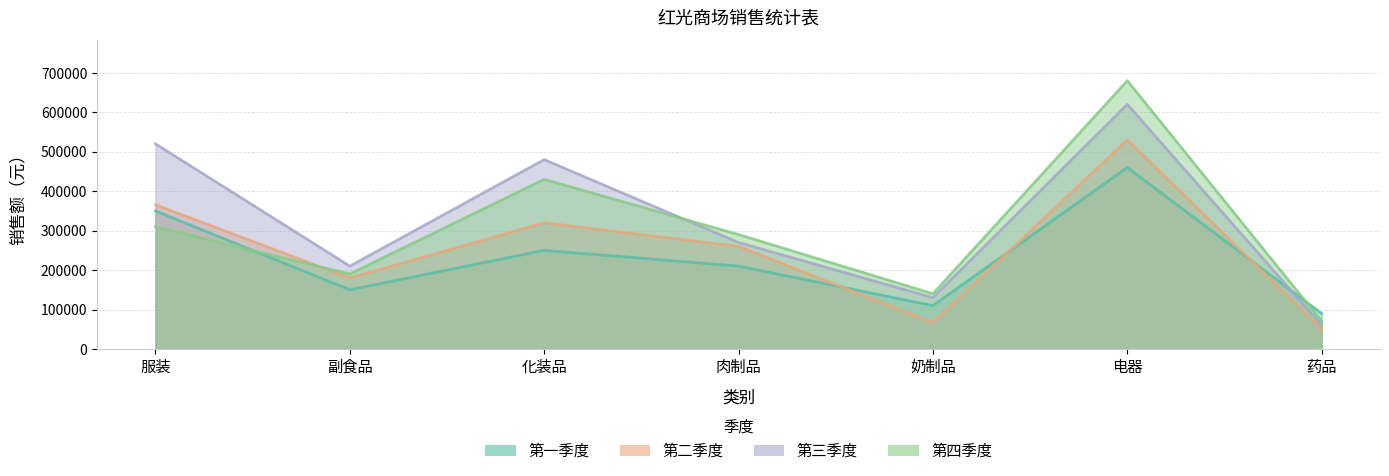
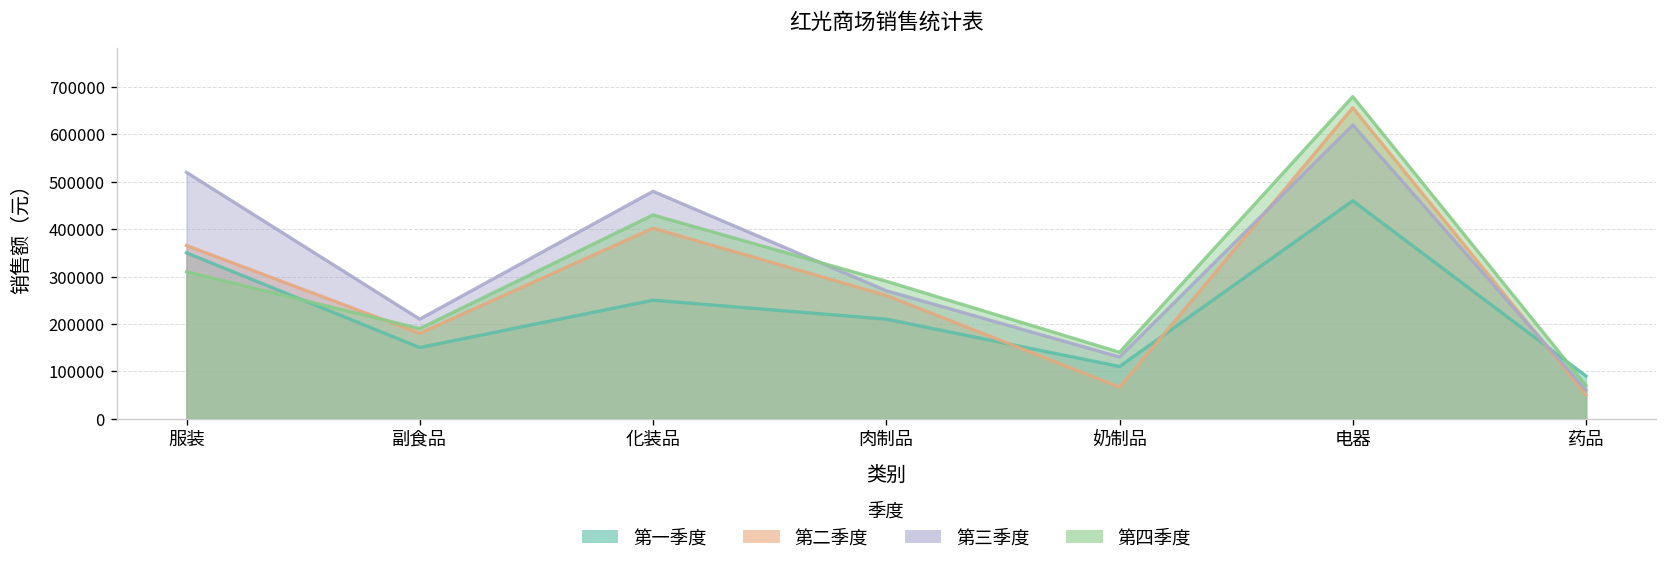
第二季度, 化装品: 320000 -> 400000
第二季度, 电器: 530000 -> 660000
